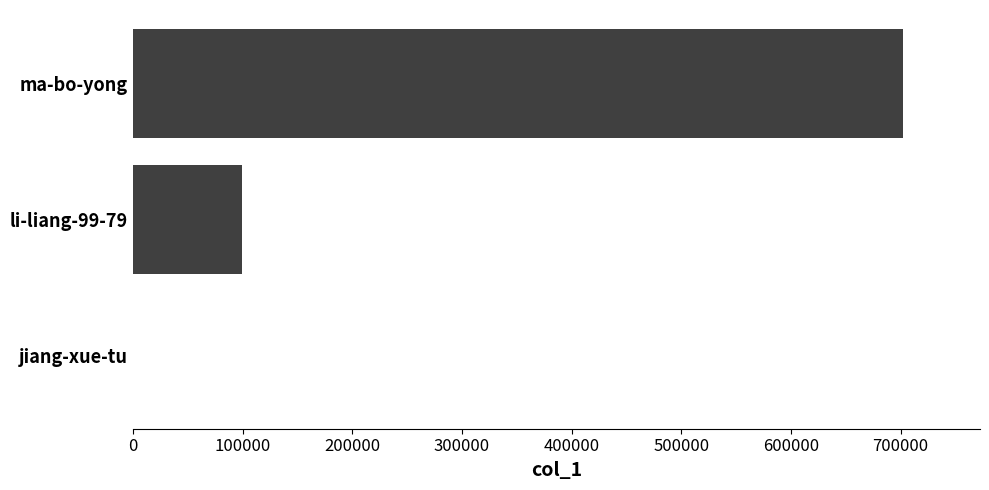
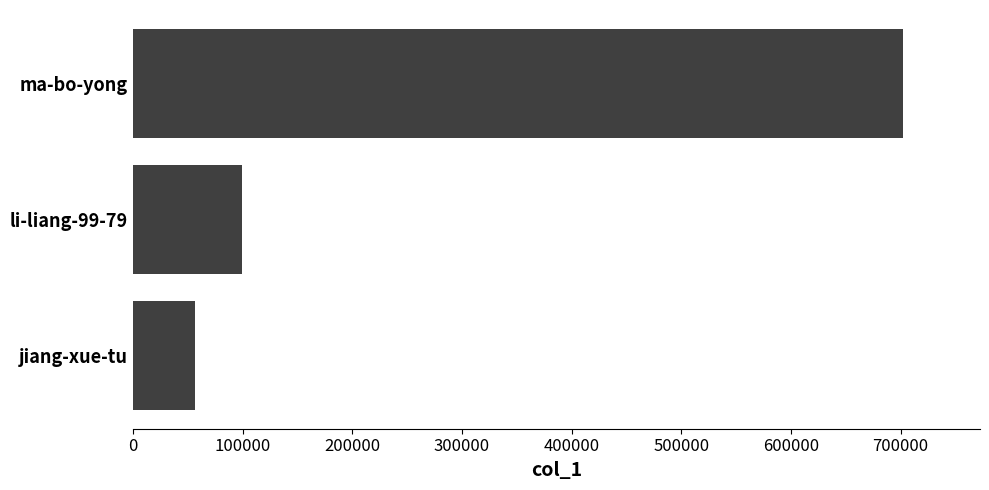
jiang-xue-tu: 0 -> 56000
